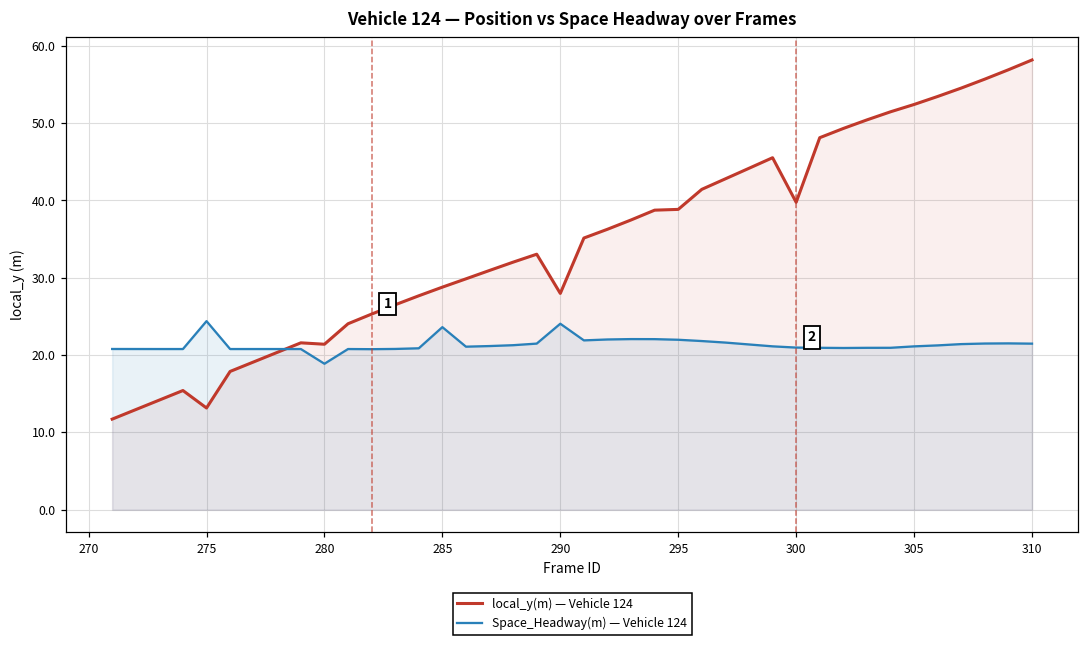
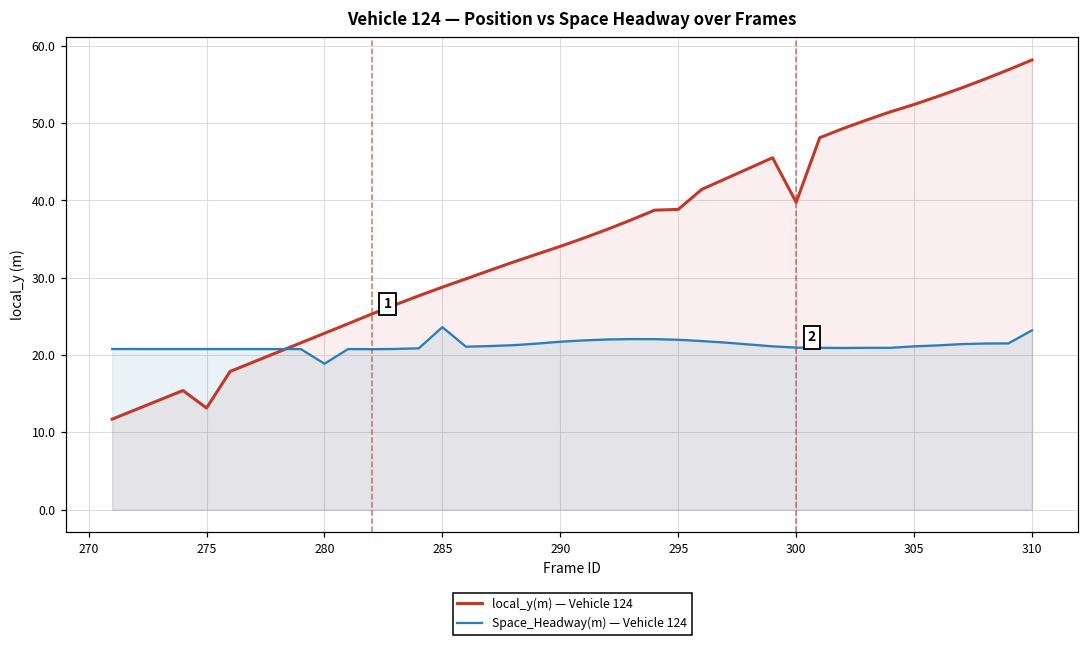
Space_Headway(m) — Vehicle 124, 275: 24 -> 21
local_y(m) — Vehicle 124, 280: 21 -> 23
local_y(m) — Vehicle 124, 290: 28 -> 34
Space_Headway(m) — Vehicle 124, 290: 24 -> 22
Space_Headway(m) — Vehicle 124, 310: 21 -> 23
